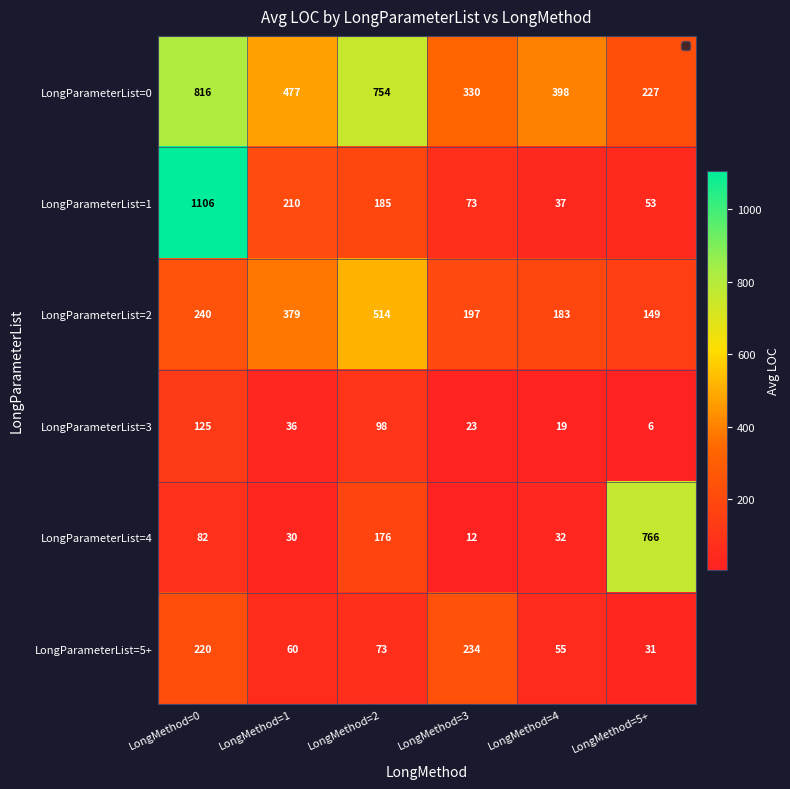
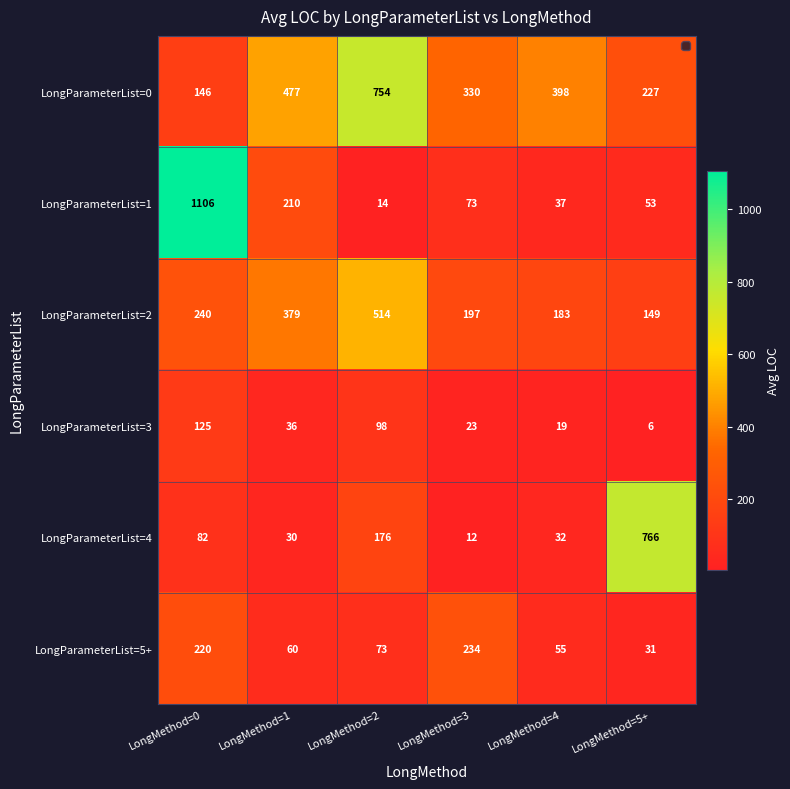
LongParameterList=0, LongMethod=0: 816 -> 146
LongParameterList=1, LongMethod=2: 185 -> 14
